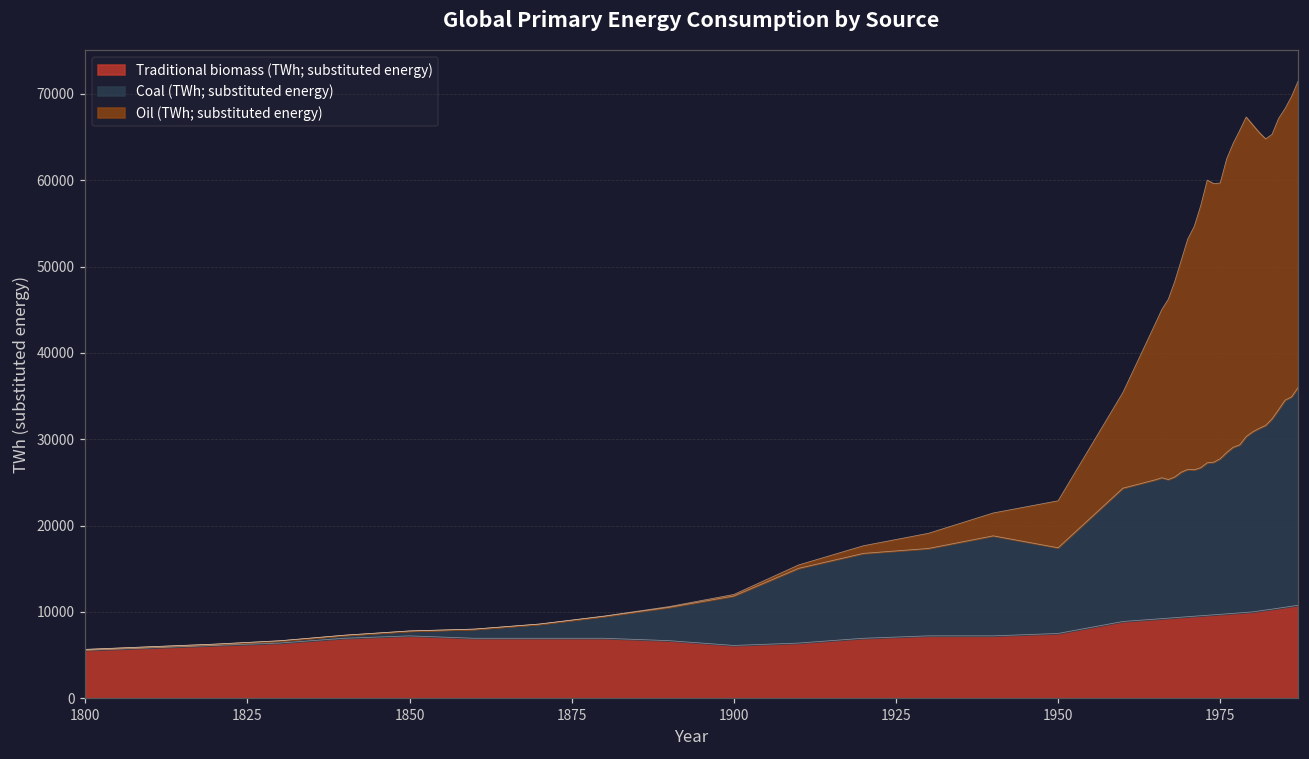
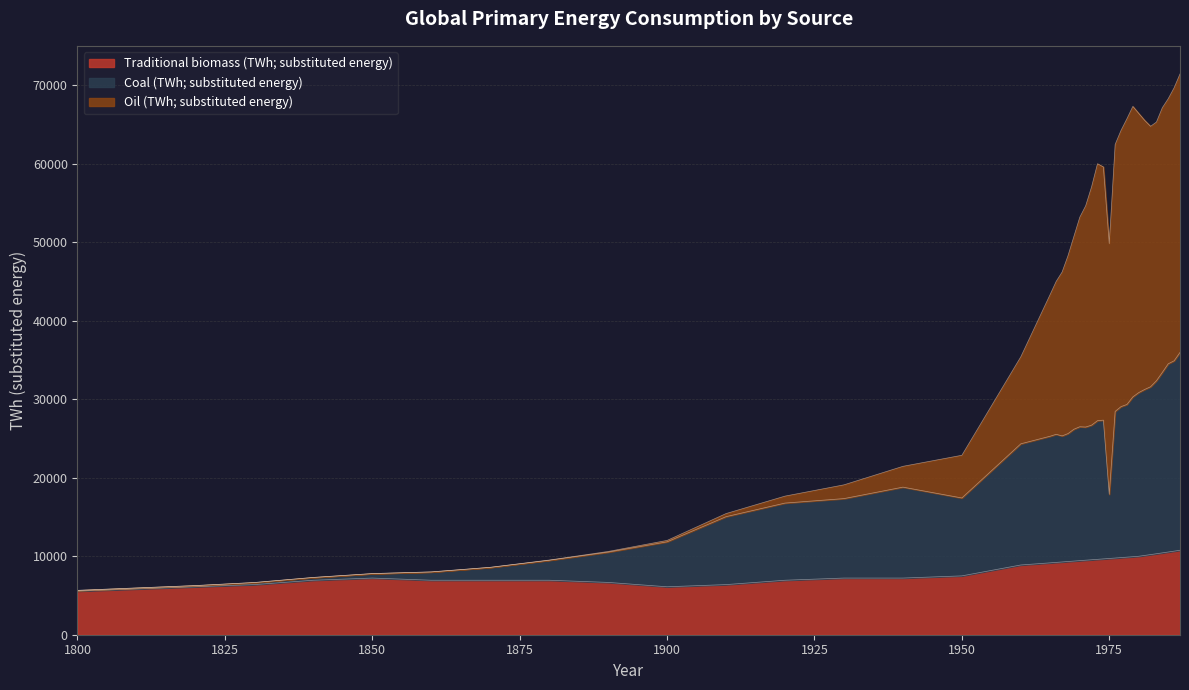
Coal (TWh; substituted energy), 1975: 18000 -> 8000
